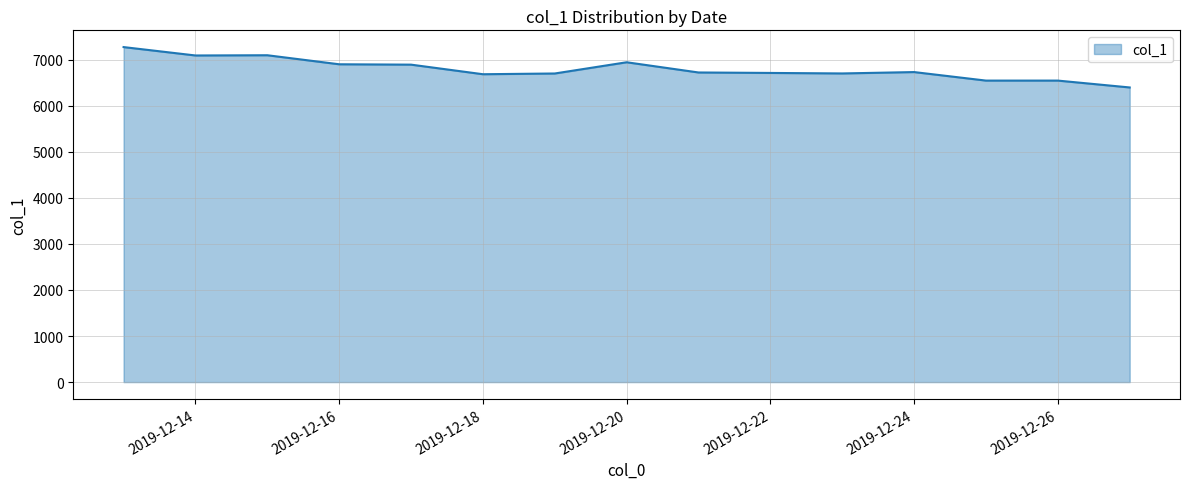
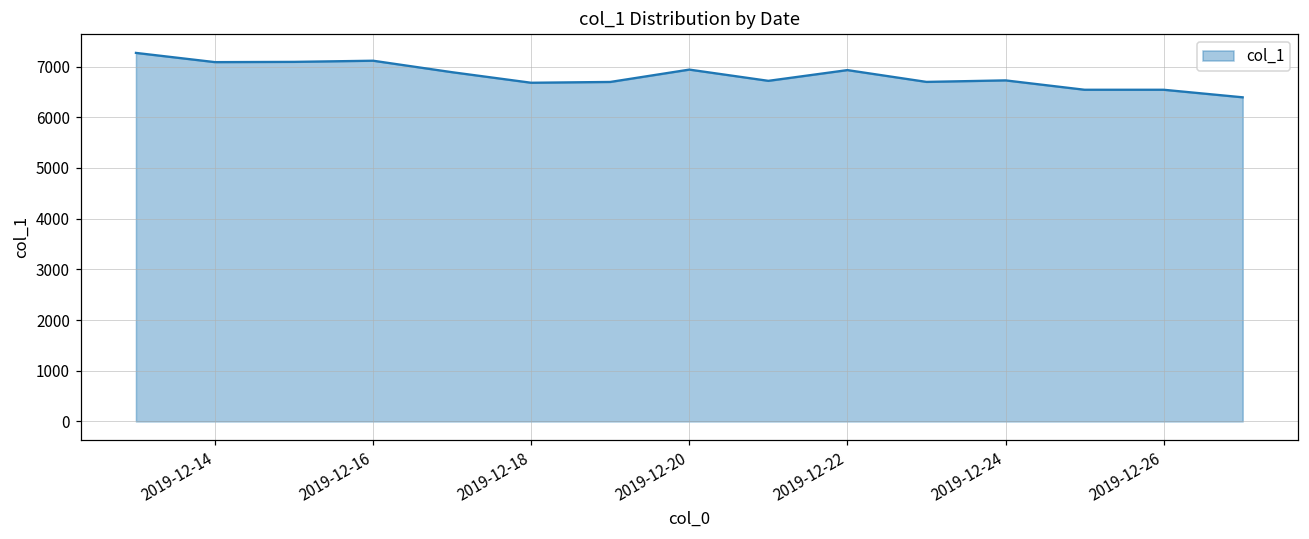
2019-12-16: 6900 -> 7100
2019-12-22: 6700 -> 6900
